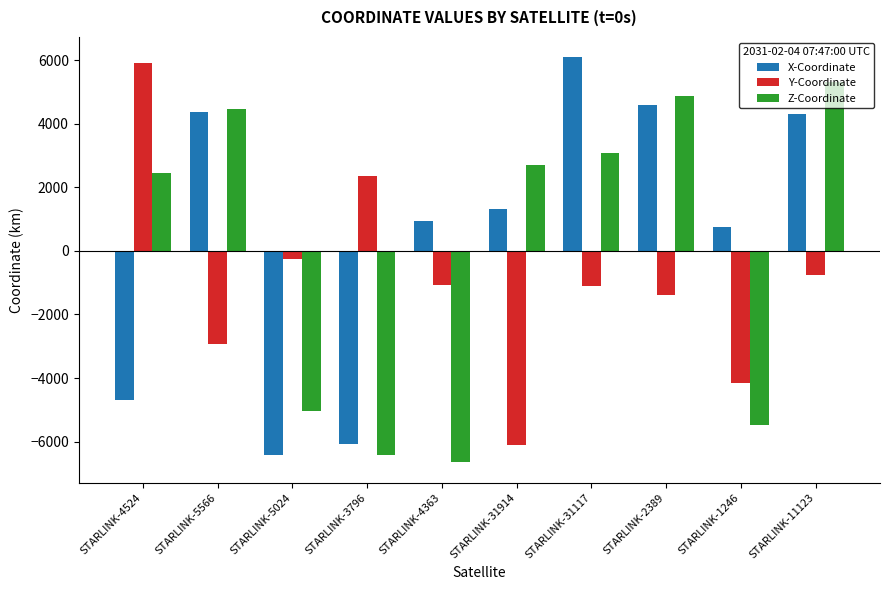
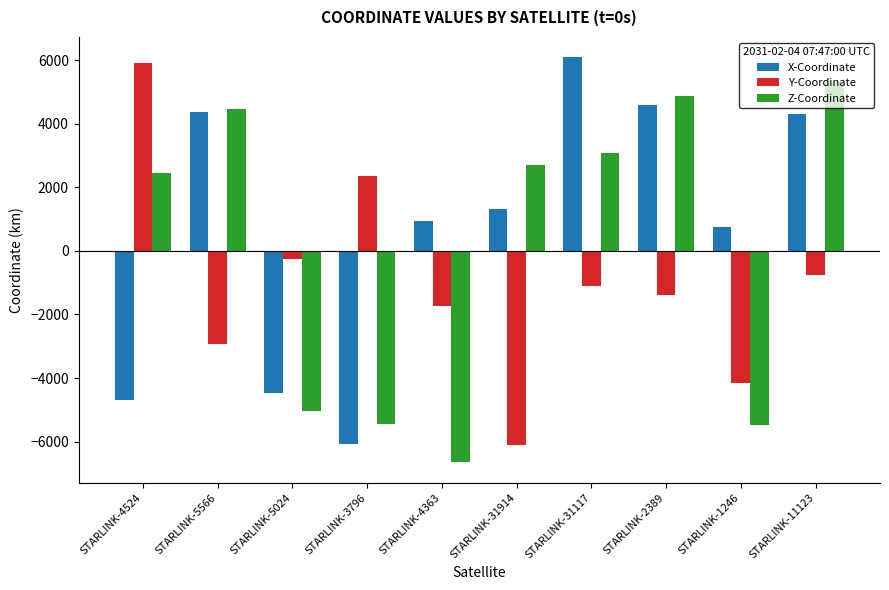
X-Coordinate, STARLINK-5024: -6400 -> -4500
Z-Coordinate, STARLINK-3796: -6400 -> -5500
Y-Coordinate, STARLINK-4363: -1100 -> -1700
